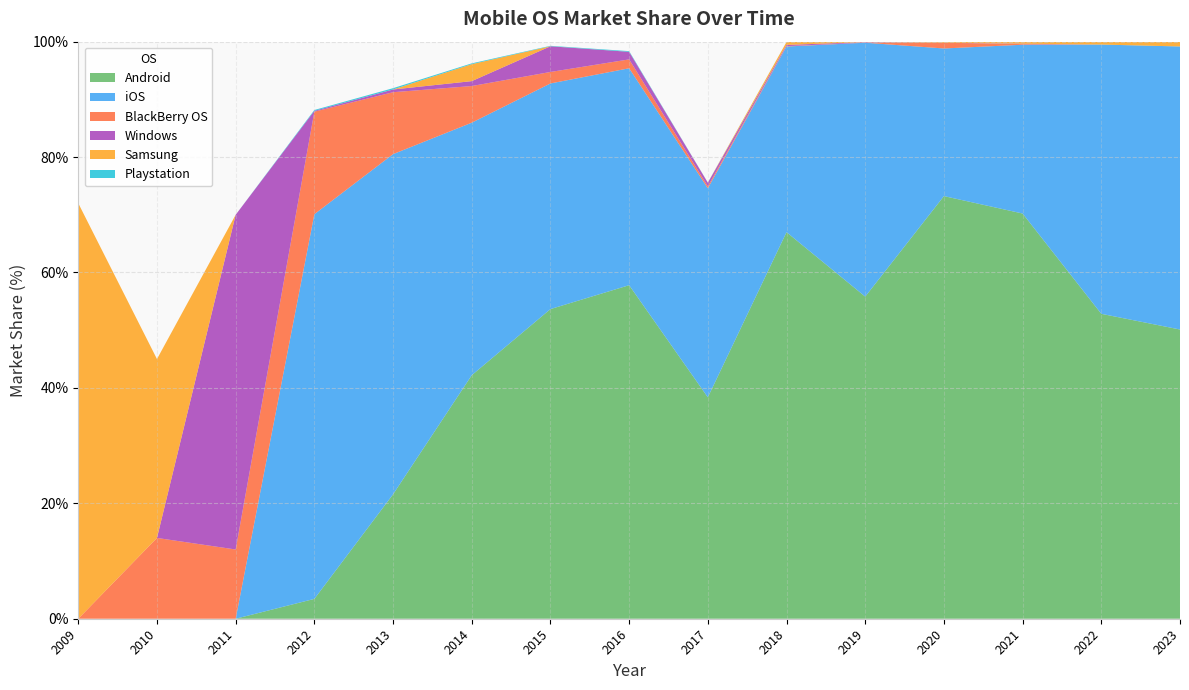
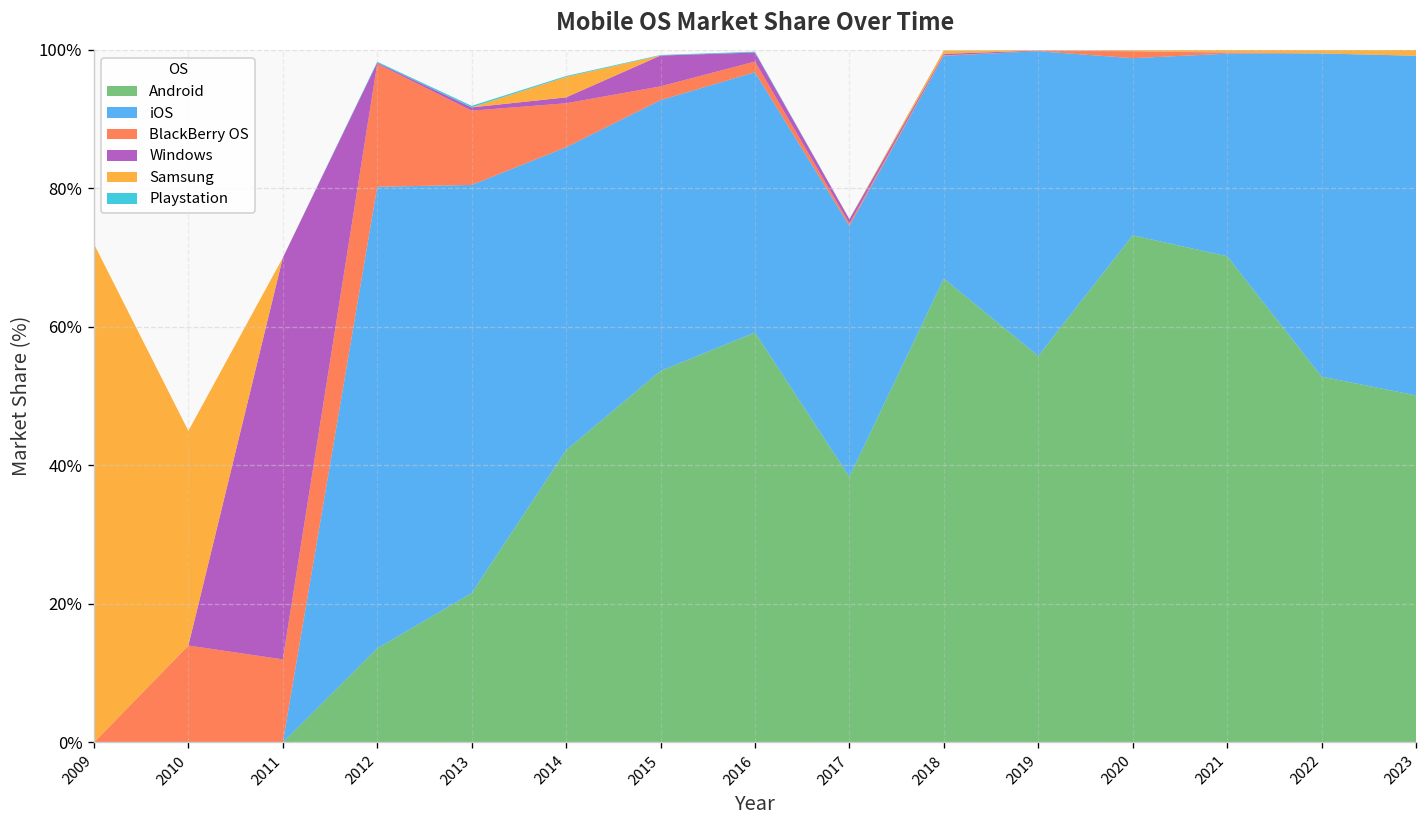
Android, 2012: 3% -> 14%
Android, 2016: 58% -> 59%
